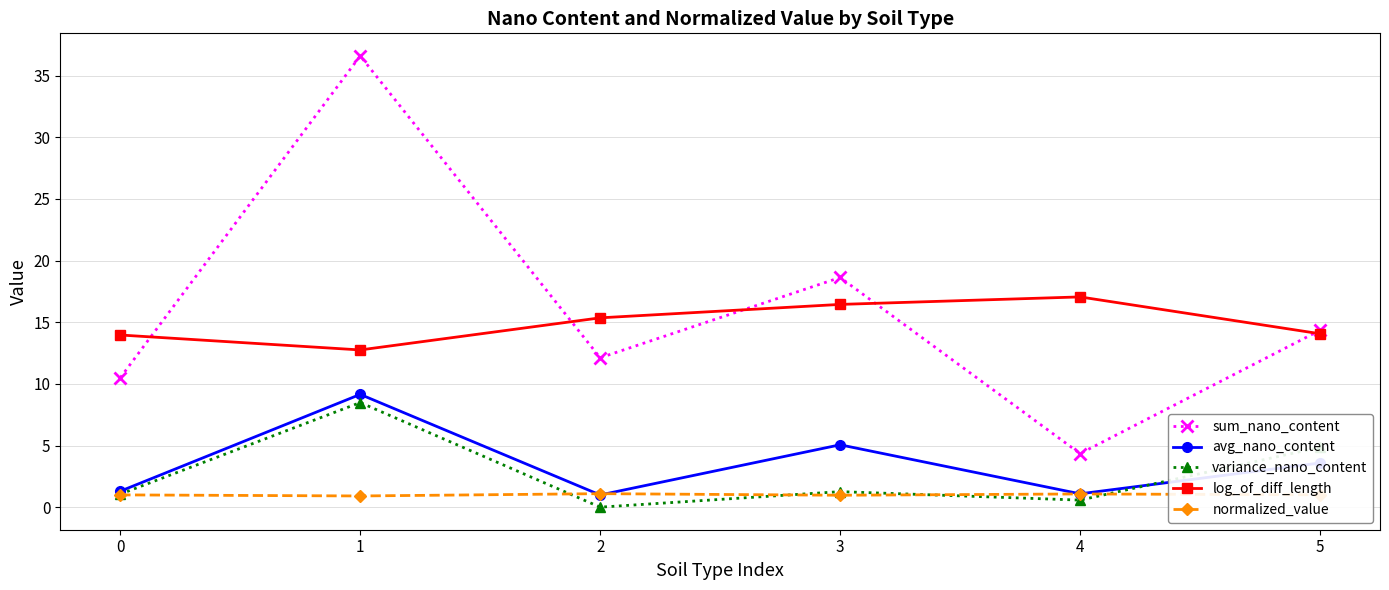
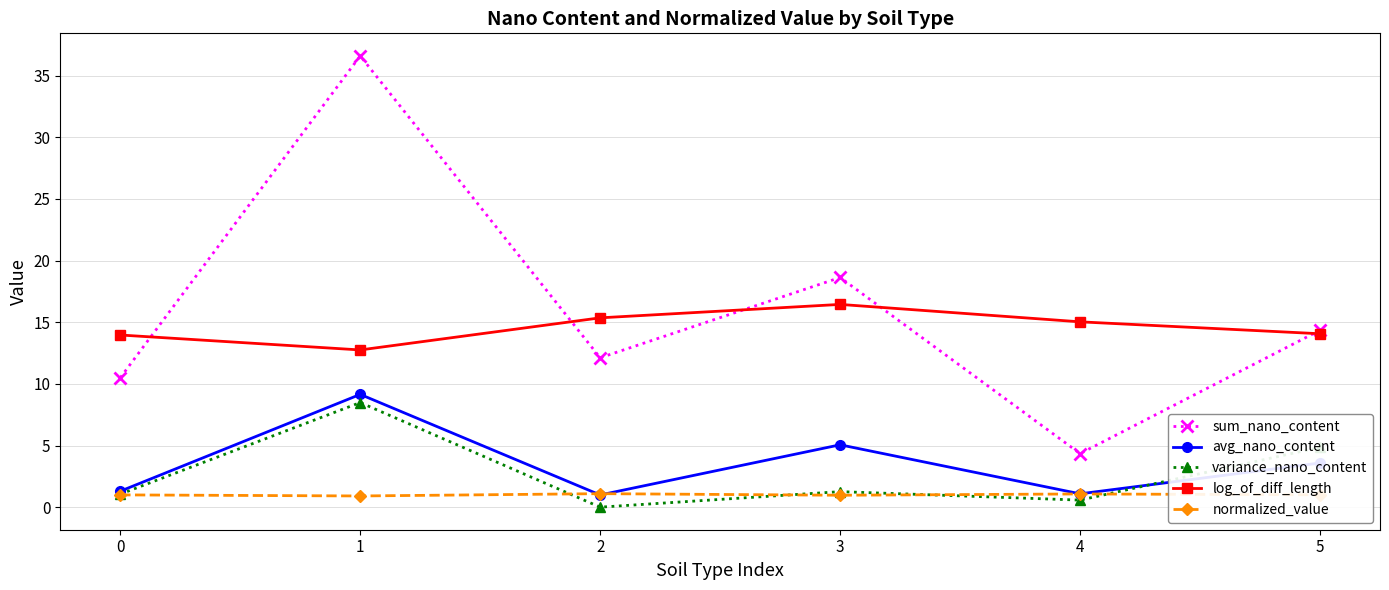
log_of_diff_length, 4: 17.1 -> 15.0
